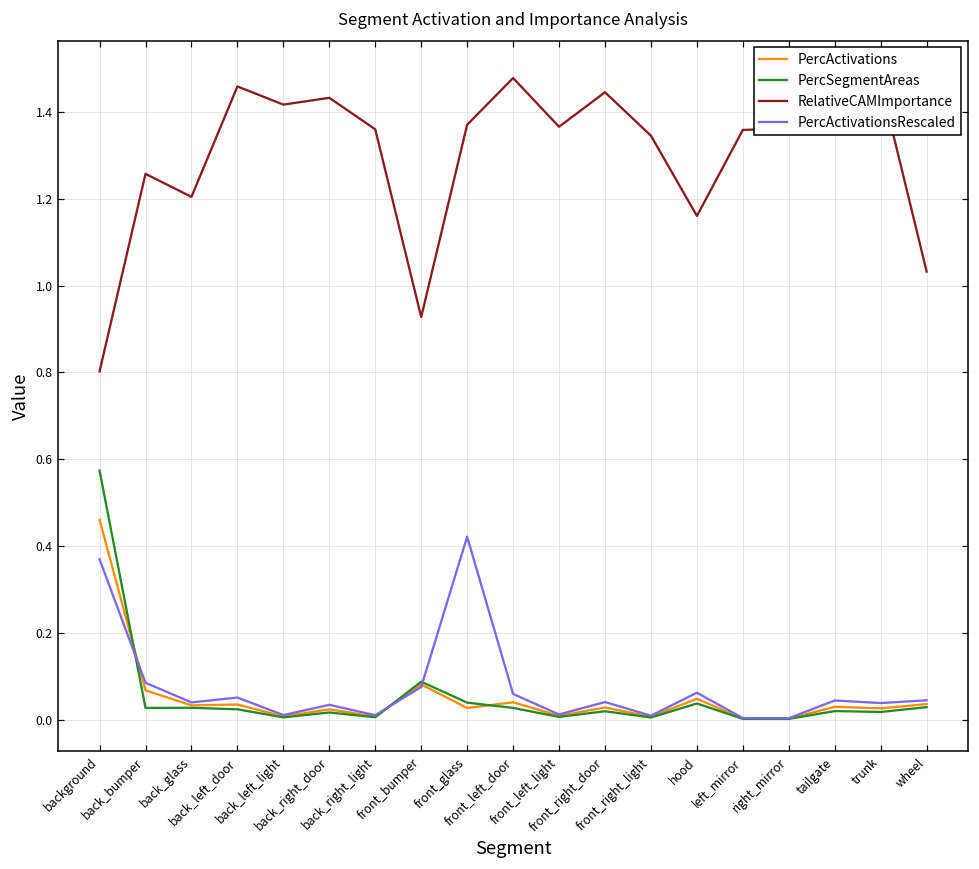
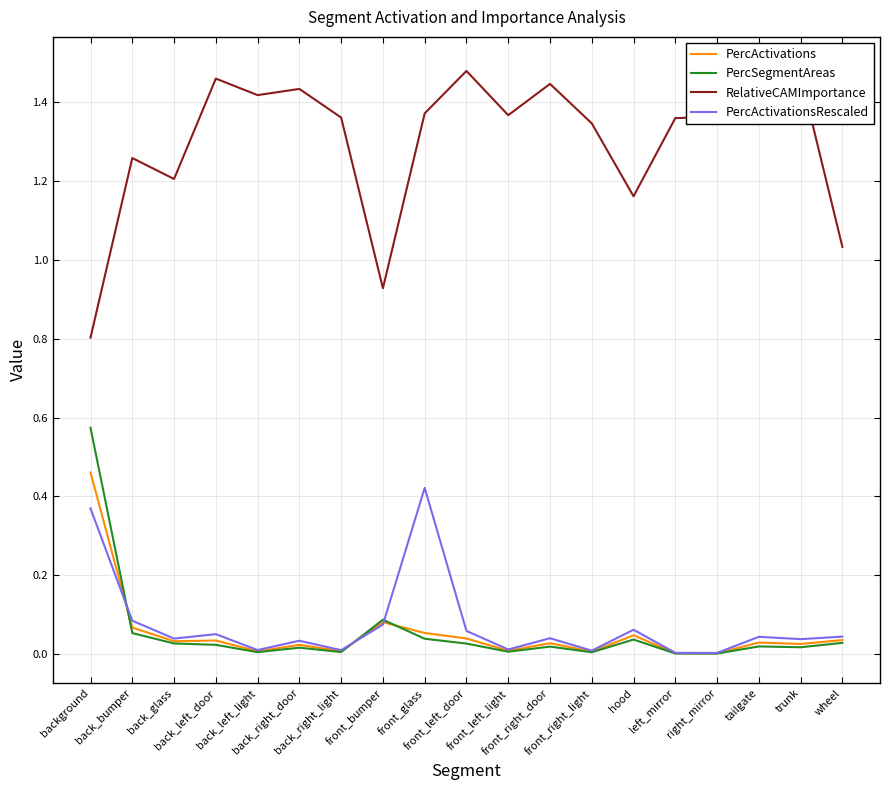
PercSegmentAreas, back_bumper: 0.03 -> 0.05
PercActivations, front_glass: 0.03 -> 0.05
